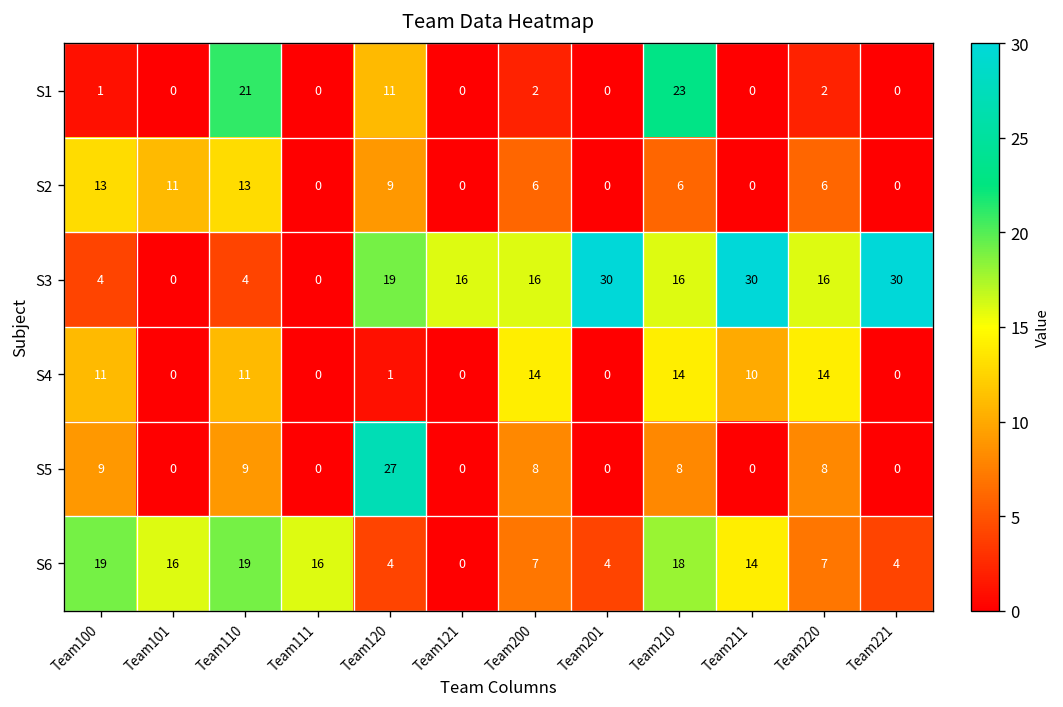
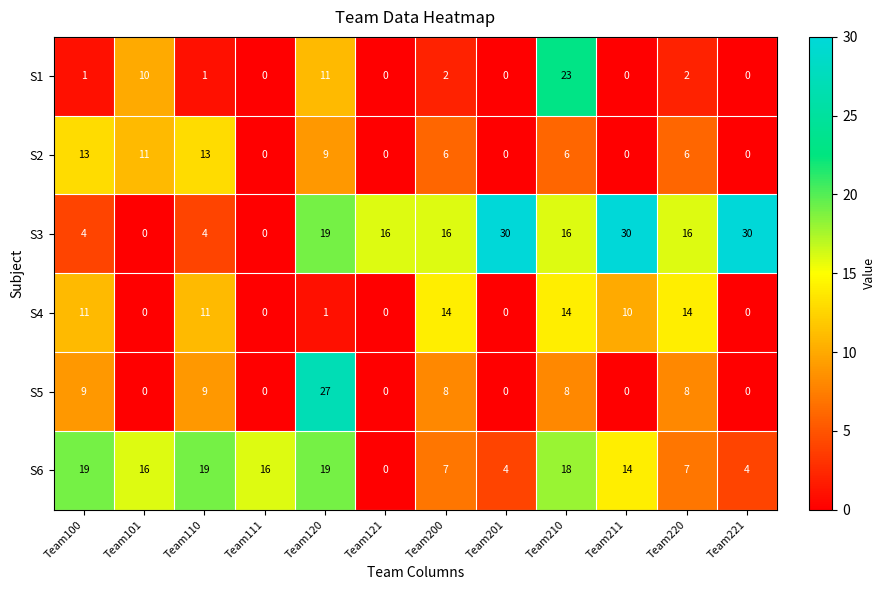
S1, Team101: 0 -> 10
S1, Team110: 21 -> 1
S6, Team120: 4 -> 19
